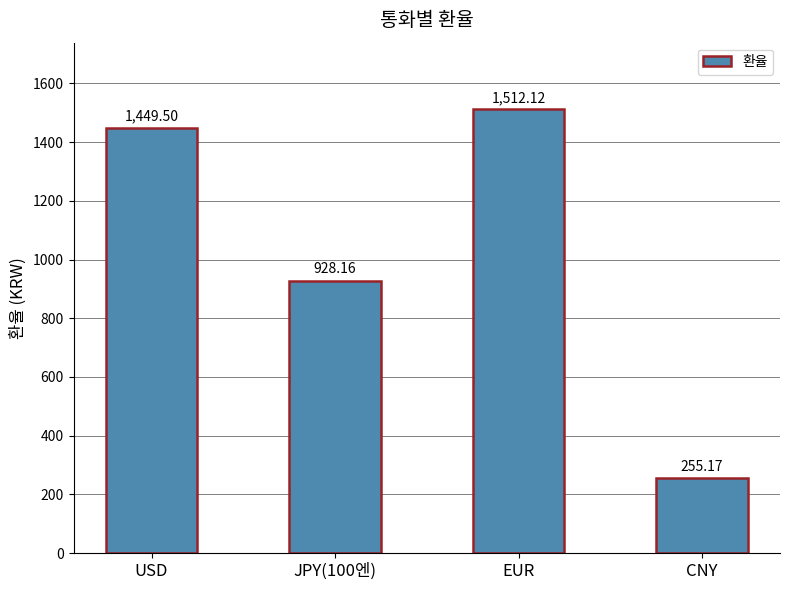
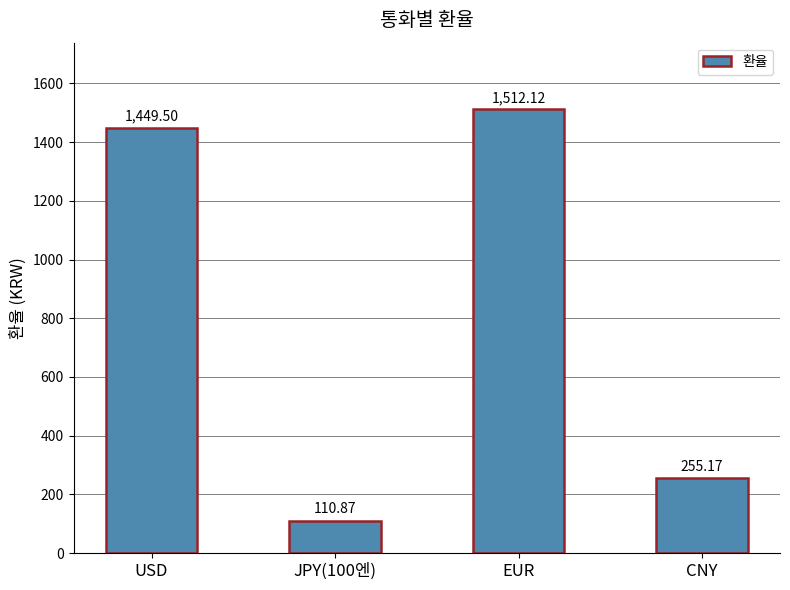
JPY(100엔): 928.16 -> 110.87
